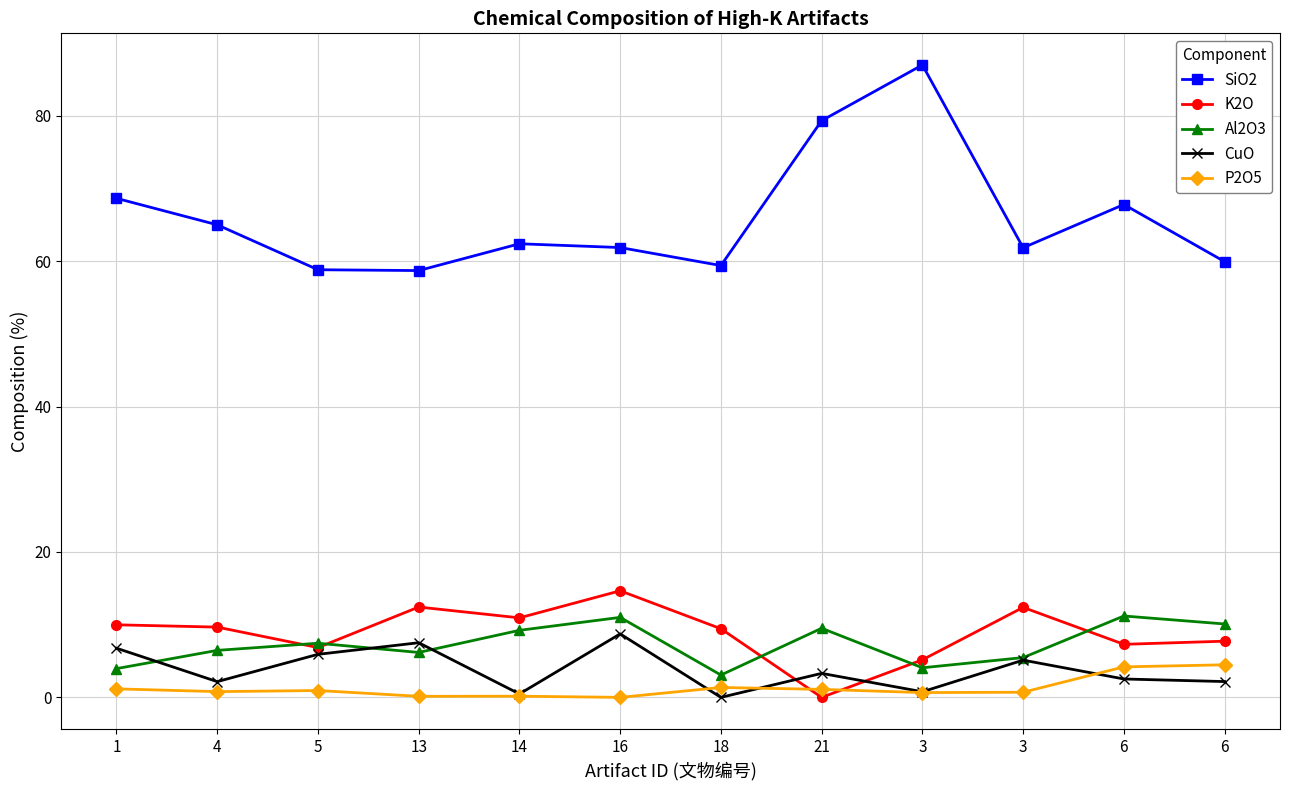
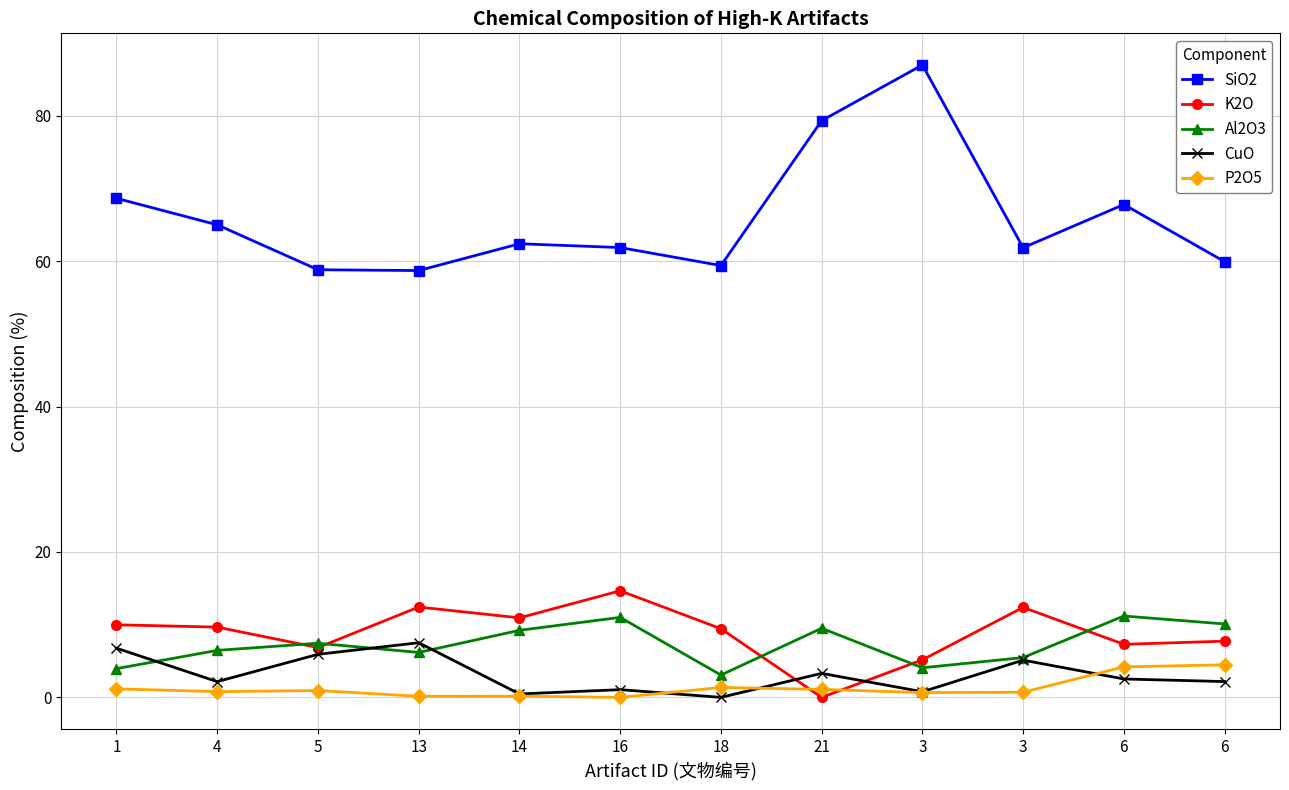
CuO, 16: 9 -> 1
